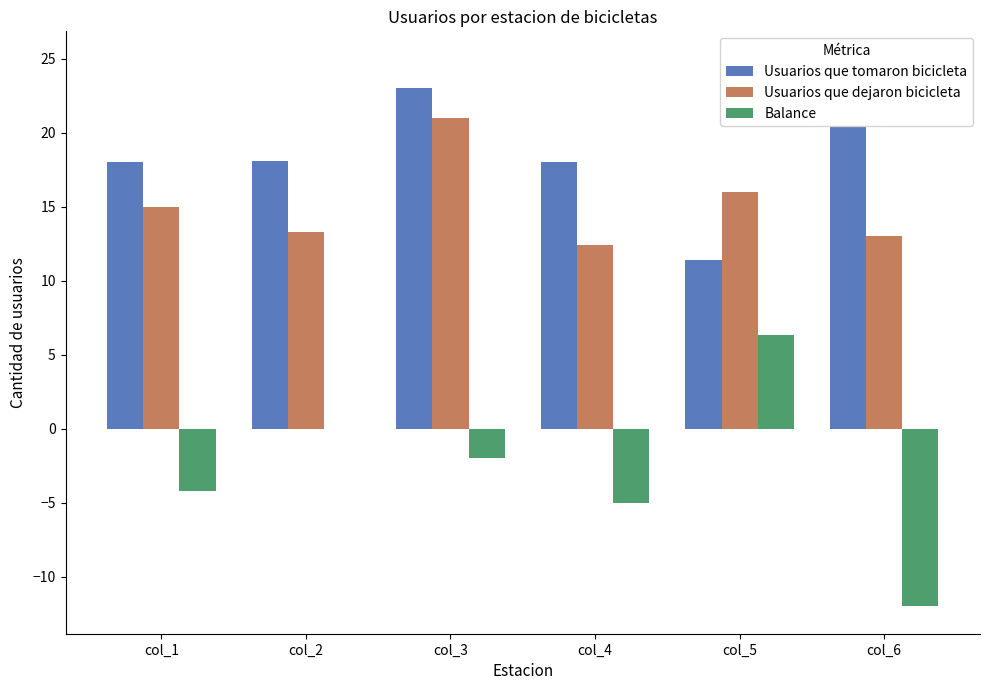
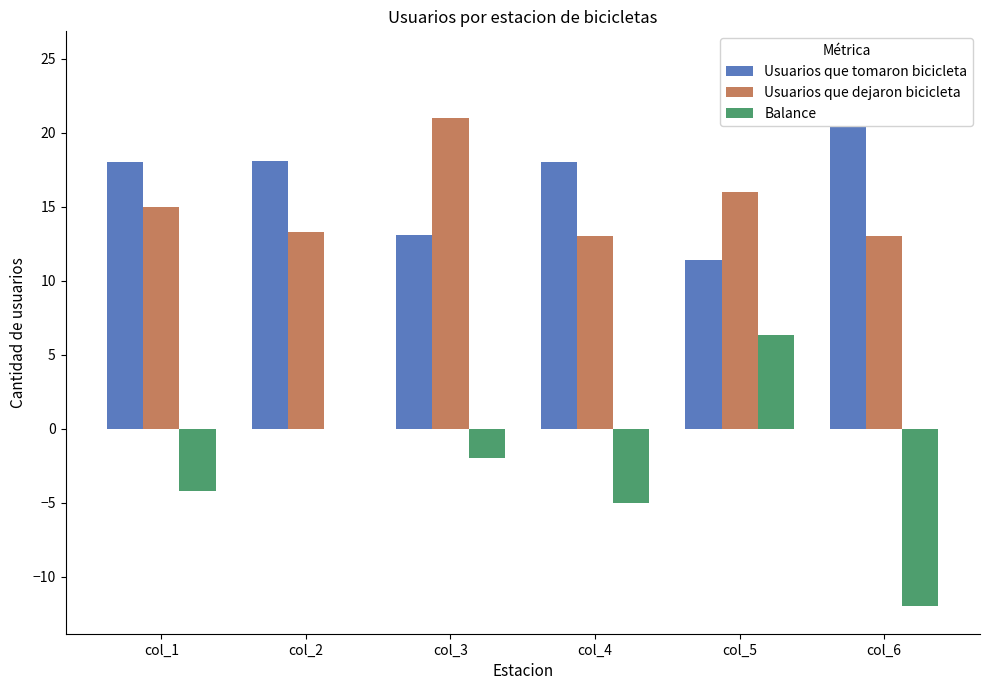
Usuarios que tomaron bicicleta, col_3: 23.0 -> 13.1
Usuarios que dejaron bicicleta, col_4: 12.4 -> 13.0
